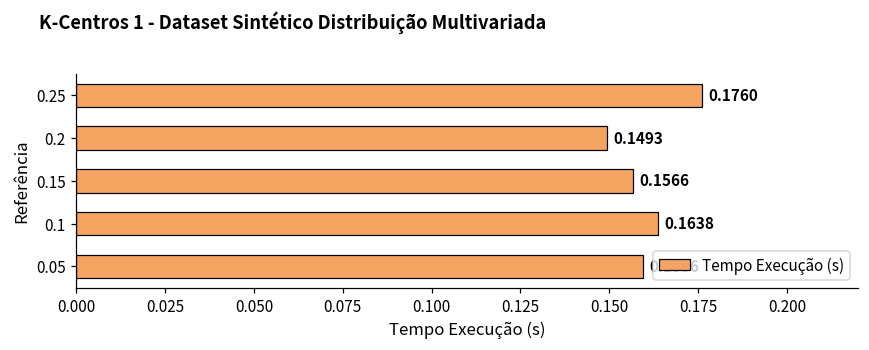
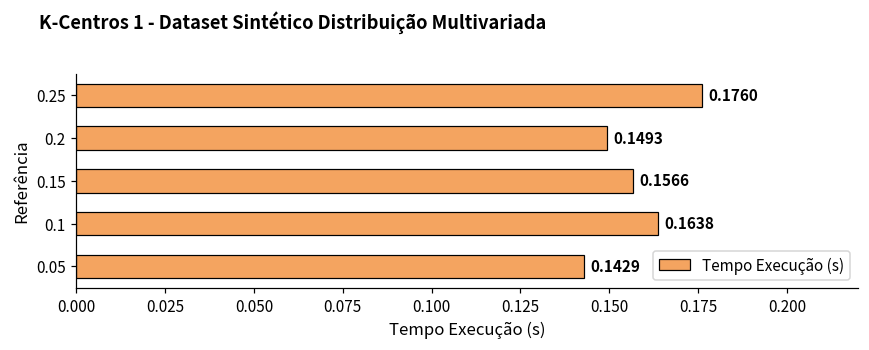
0.05: 0.160 -> 0.143
